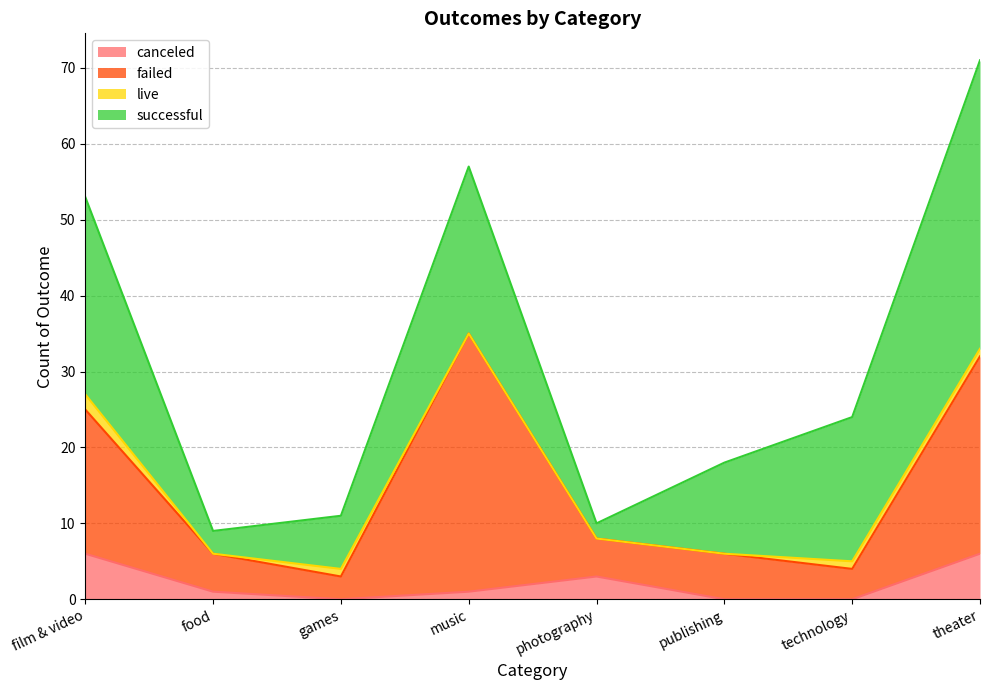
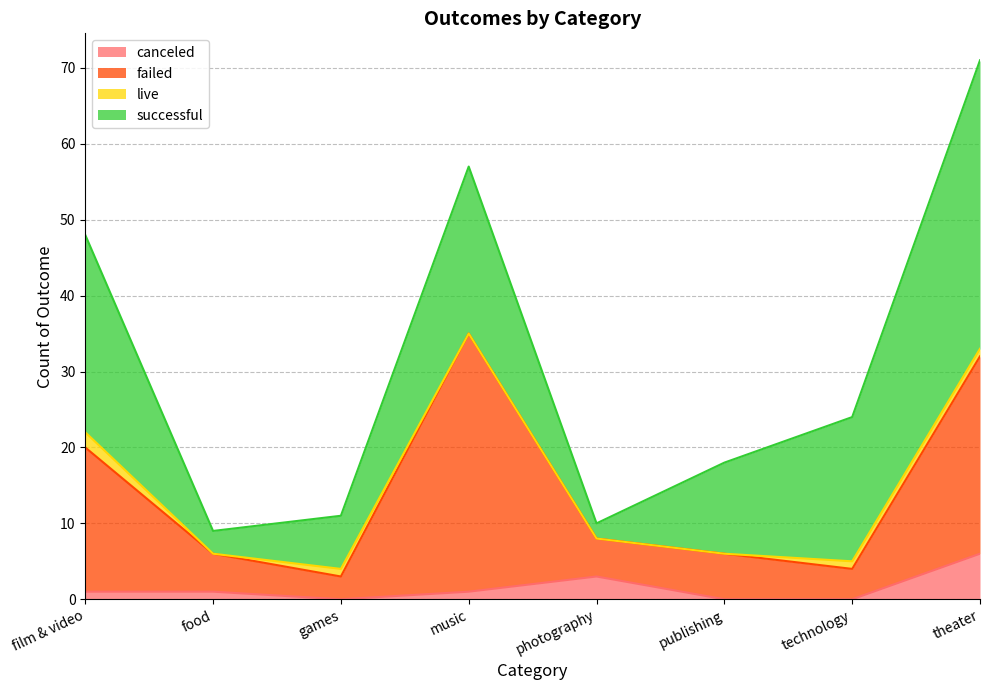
canceled, film & video: 6 -> 1
